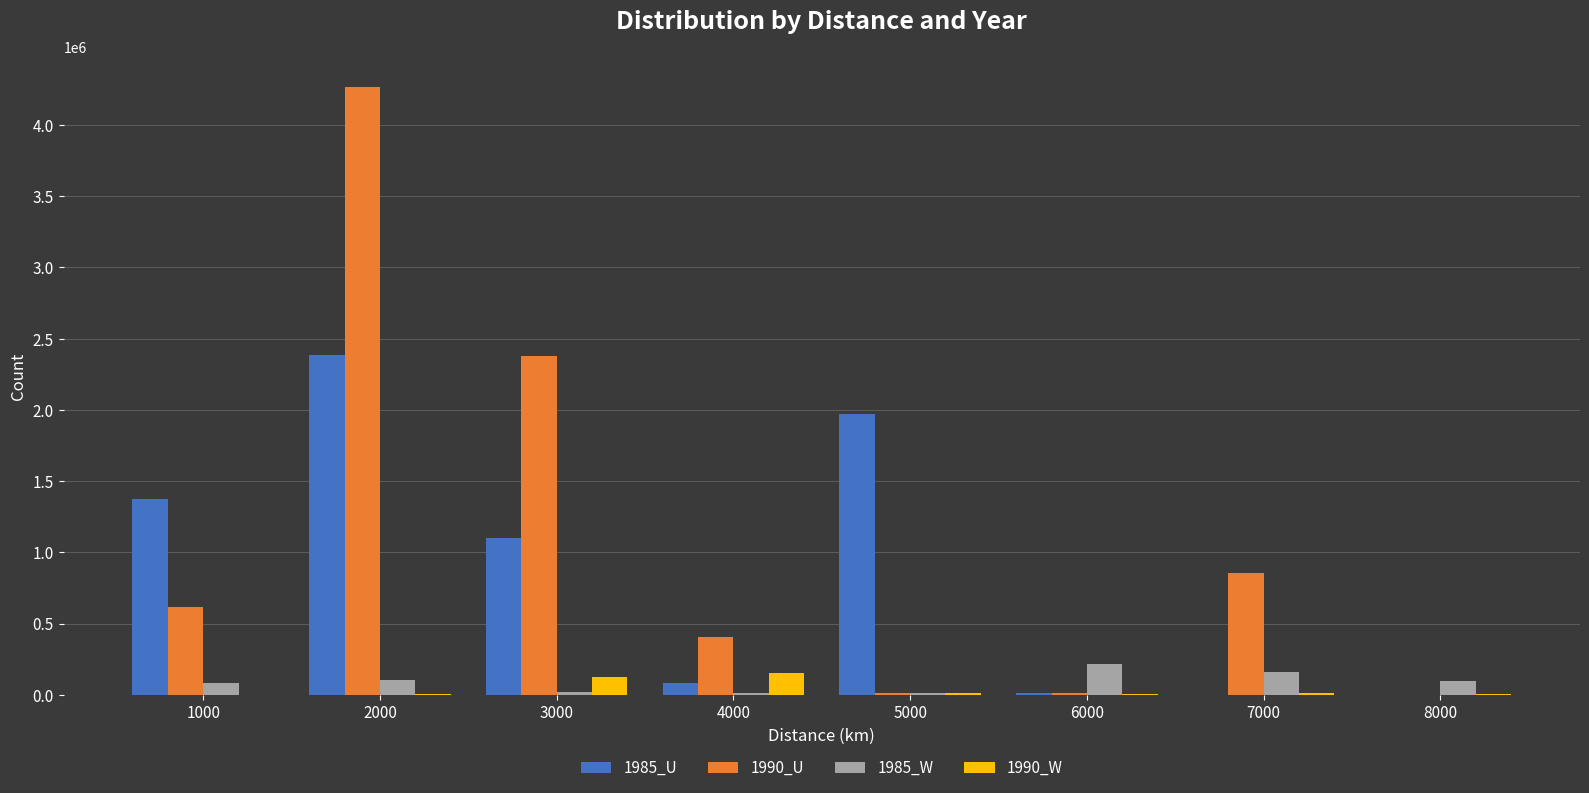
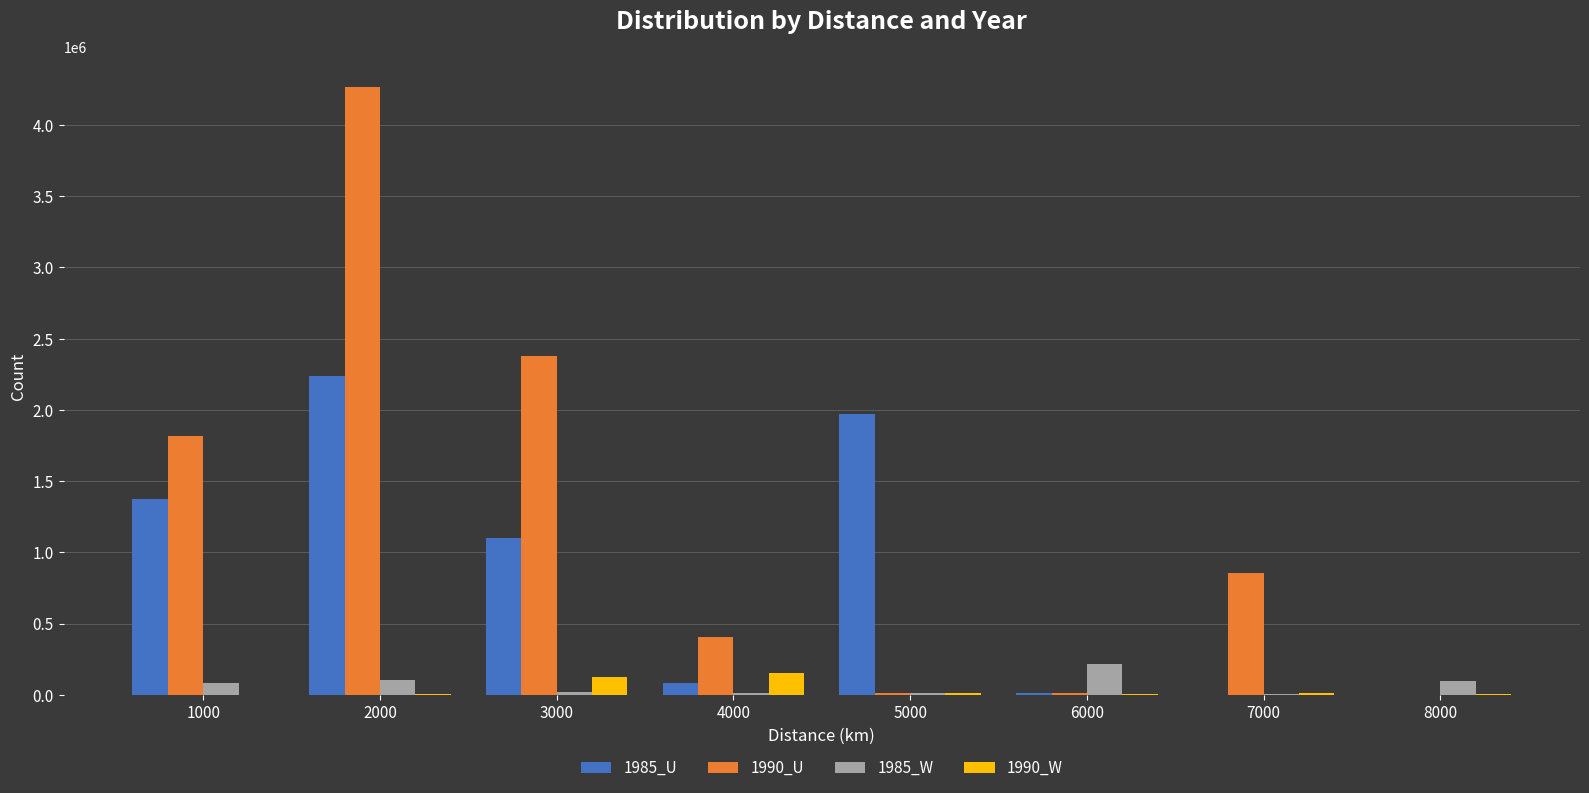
1990_U, 1000: 620000 -> 1820000
1985_U, 2000: 2390000 -> 2240000
1985_W, 7000: 160000 -> 10000
